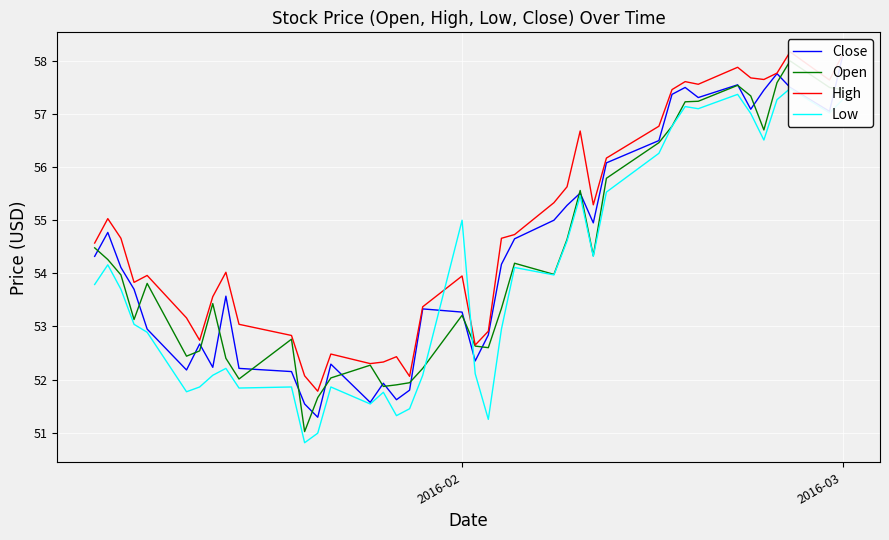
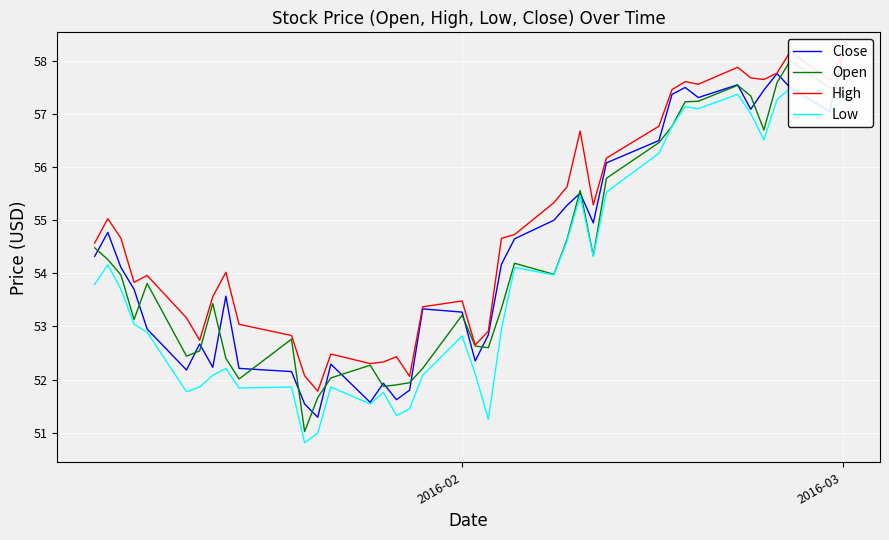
High, 2016-02: 54.0 -> 53.5
Low, 2016-02: 55.0 -> 52.8
